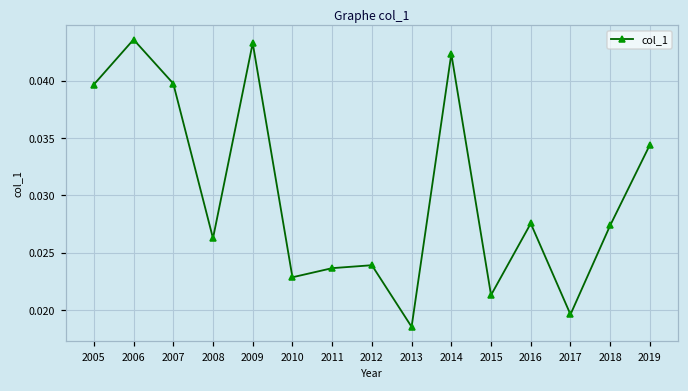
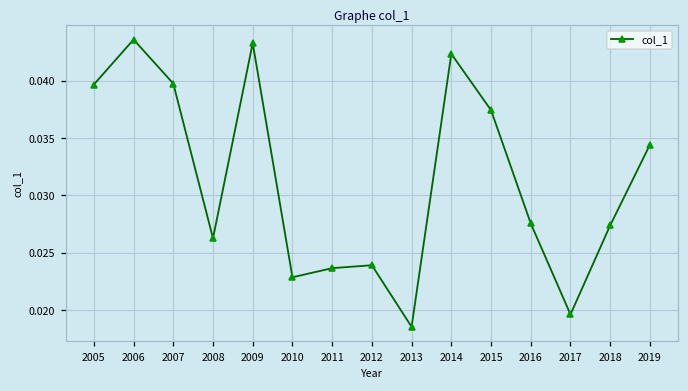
2015: 0.0213 -> 0.0374
